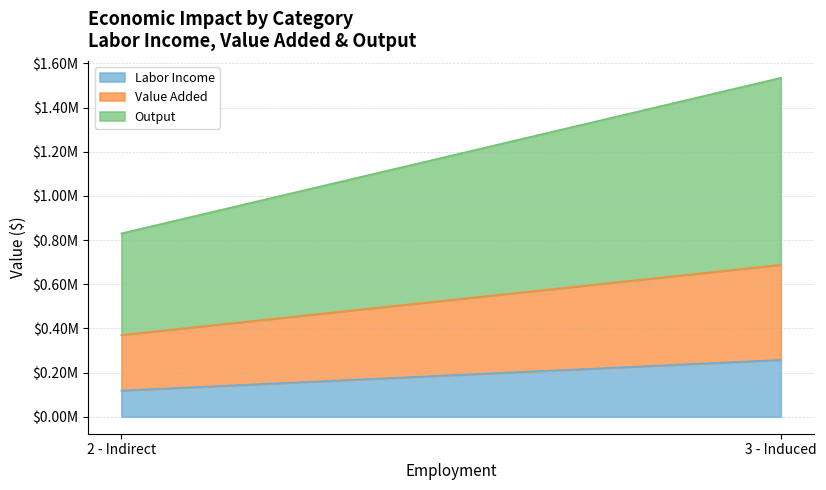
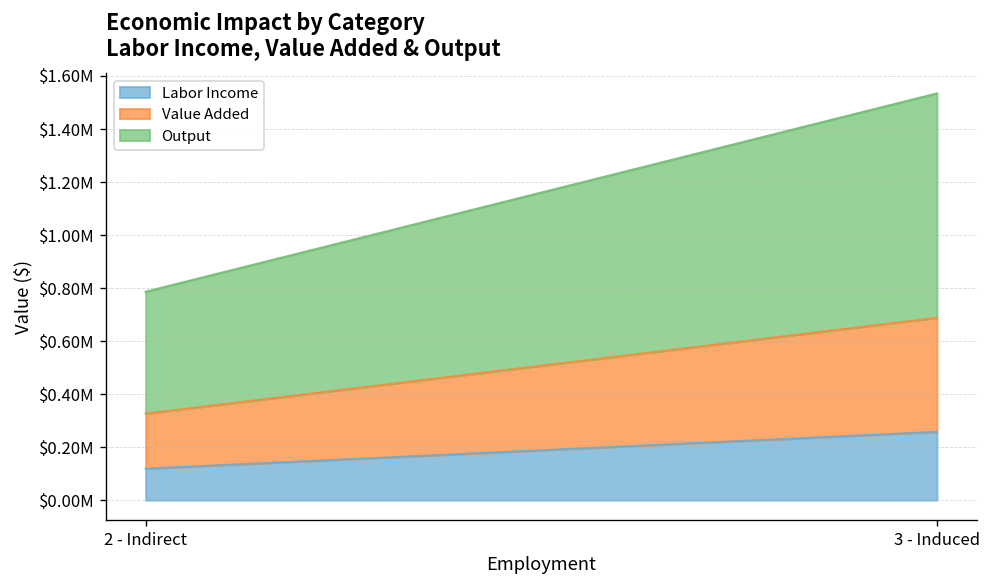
Value Added, 2 - Indirect: $250000 -> $210000
